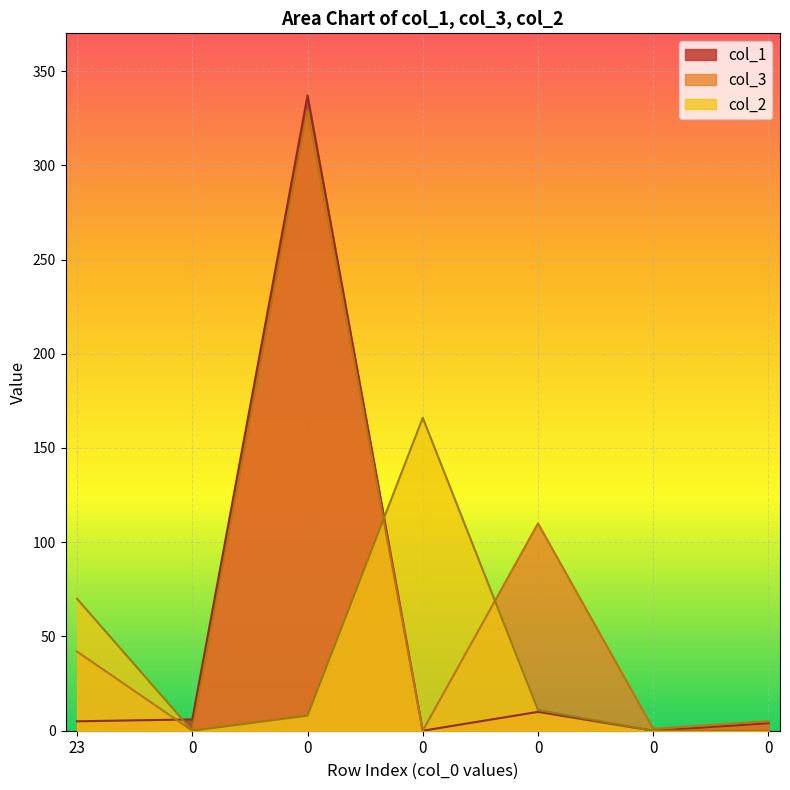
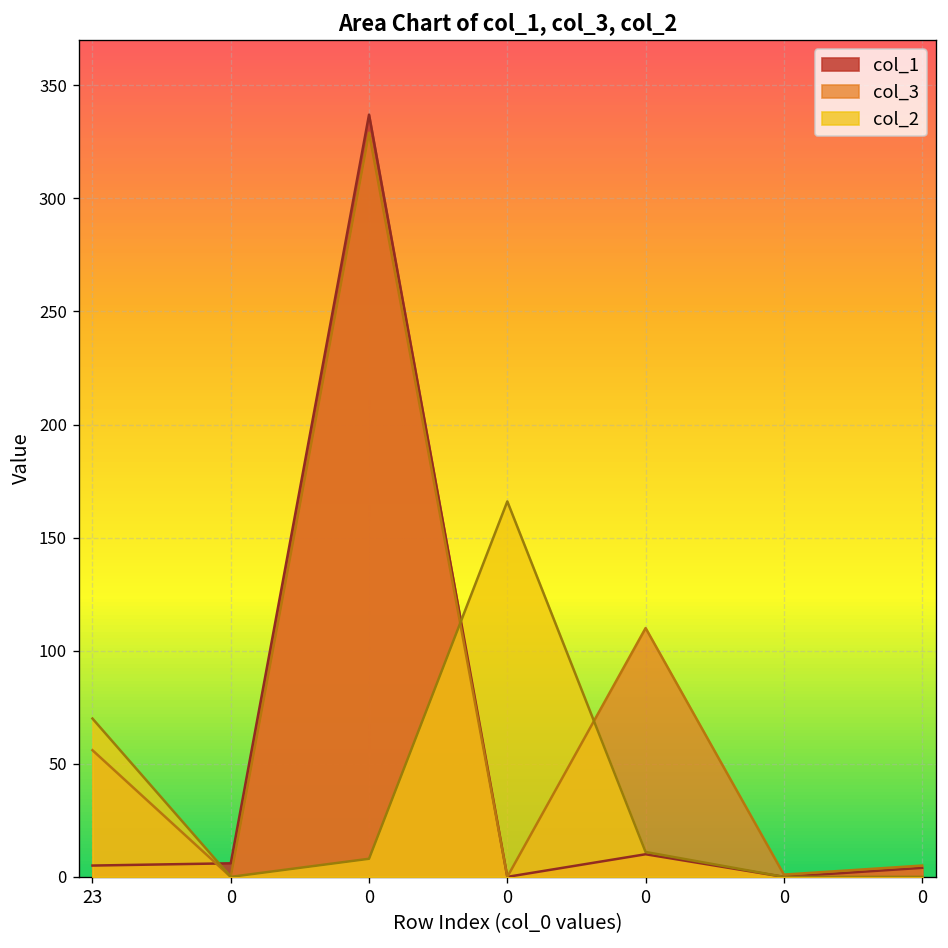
col_3, 23: 42 -> 56
